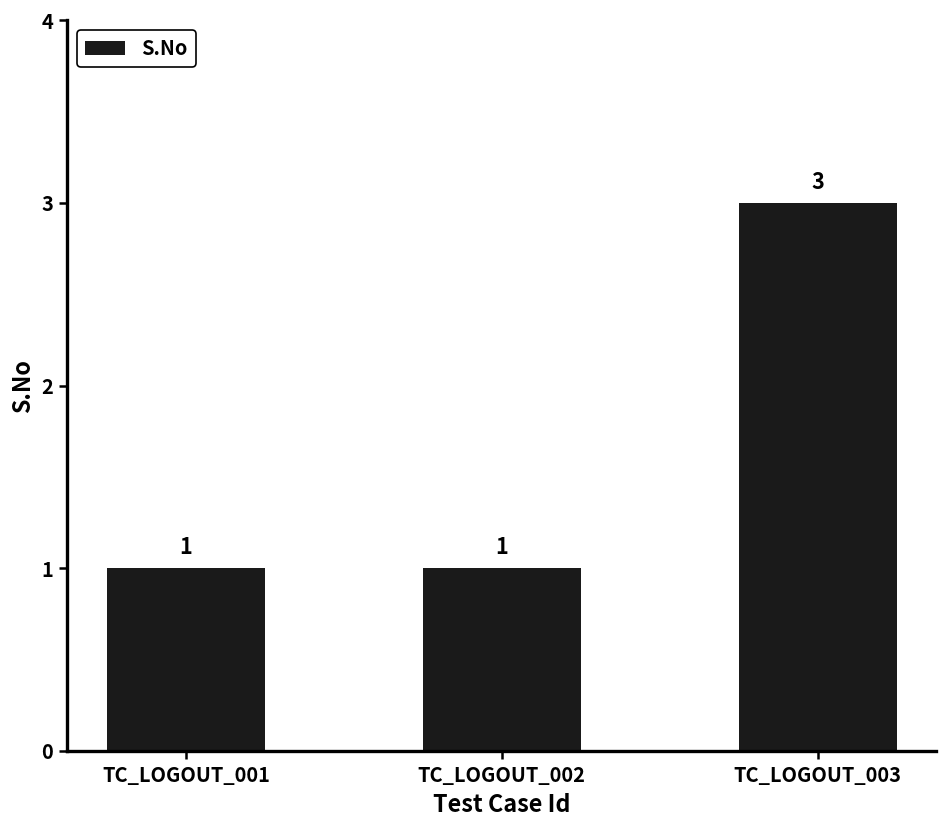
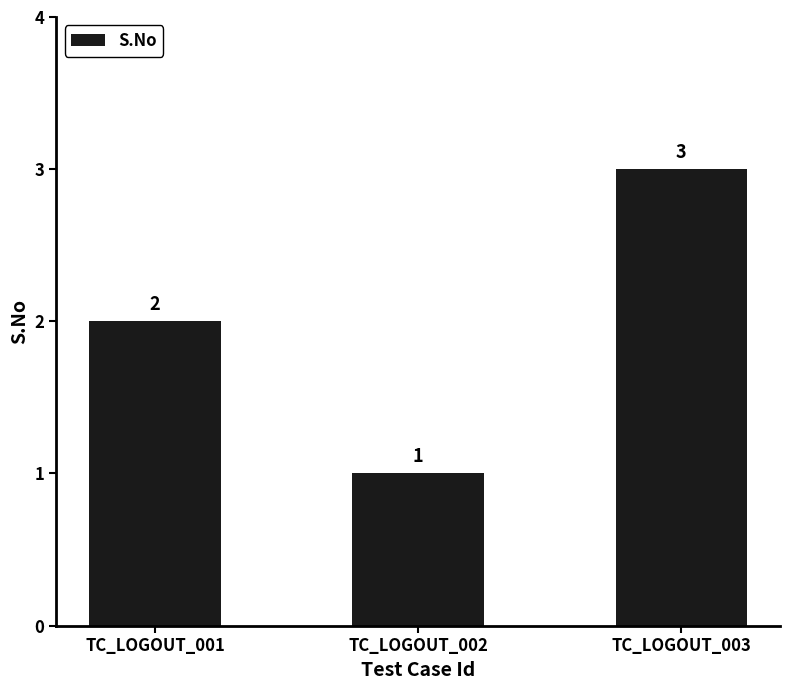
TC_LOGOUT_001: 1 -> 2
